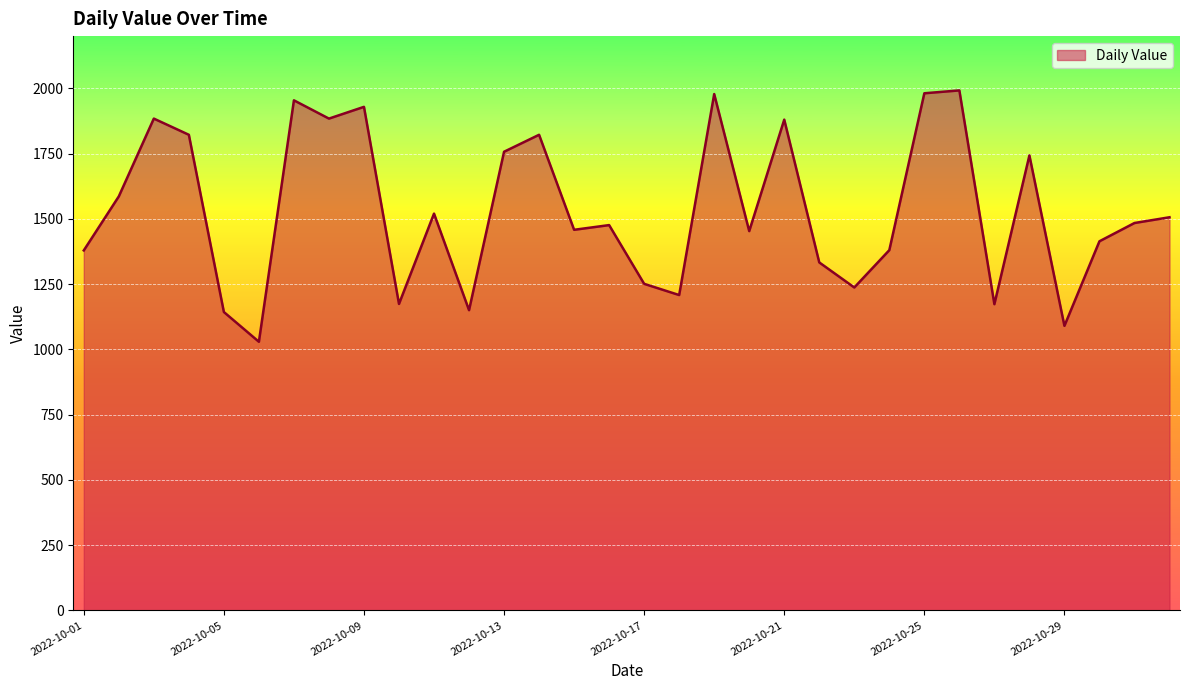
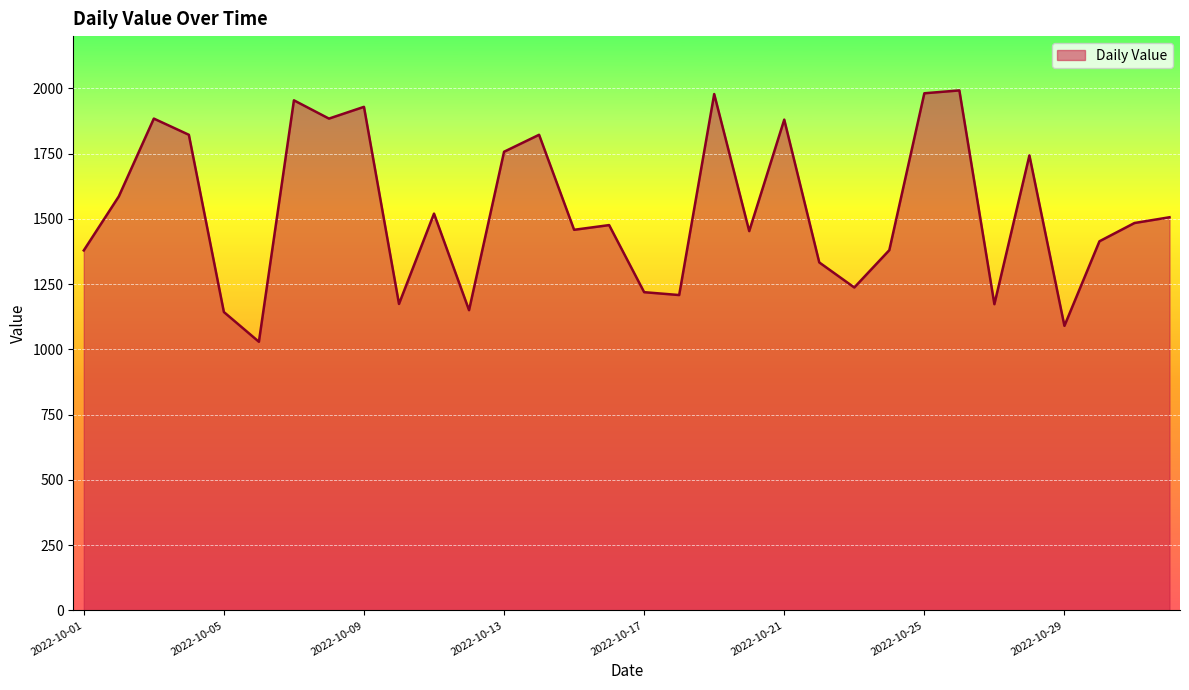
2022-10-17: 1250 -> 1220
